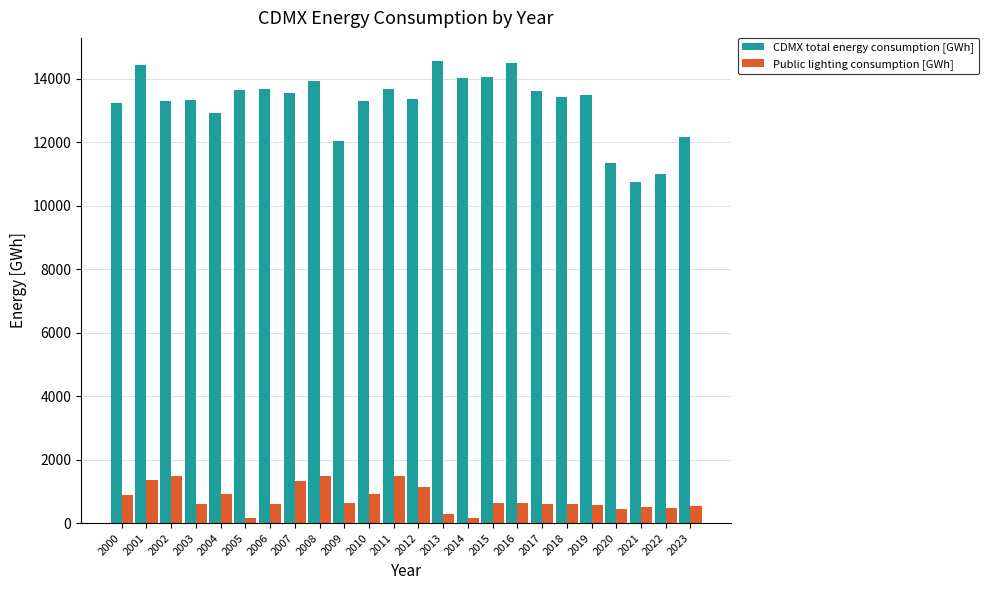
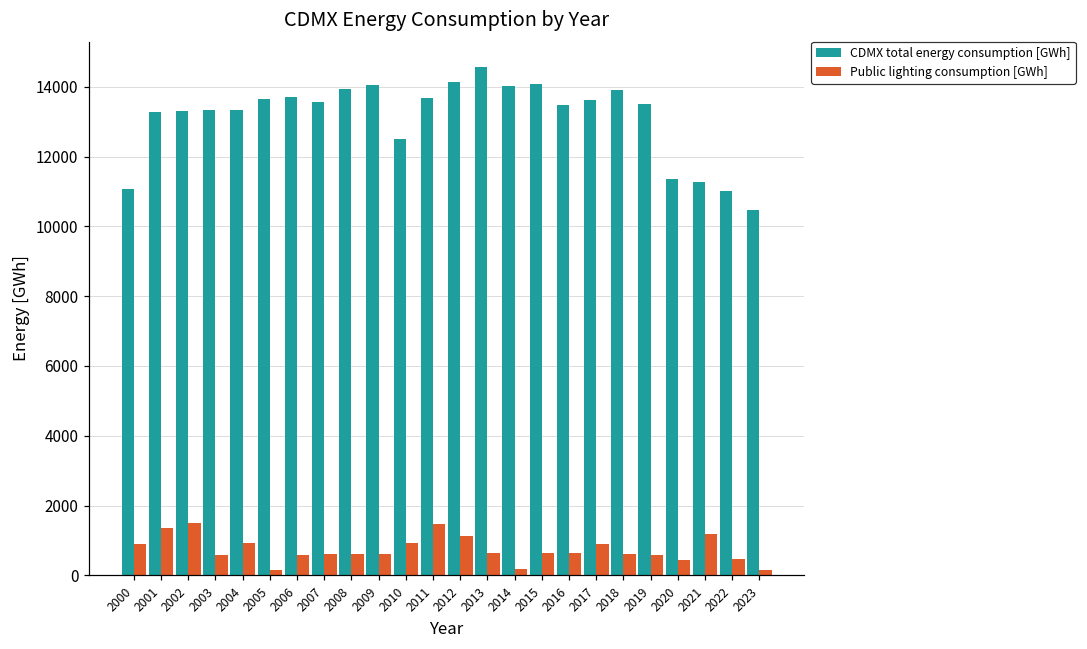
CDMX total energy consumption [GWh], 2000: 13300 -> 11100
CDMX total energy consumption [GWh], 2001: 14400 -> 13300
CDMX total energy consumption [GWh], 2004: 12900 -> 13300
Public lighting consumption [GWh], 2007: 1300 -> 600
Public lighting consumption [GWh], 2008: 1500 -> 600
CDMX total energy consumption [GWh], 2009: 12000 -> 14000
CDMX total energy consumption [GWh], 2010: 13300 -> 12500
CDMX total energy consumption [GWh], 2012: 13400 -> 14100
Public lighting consumption [GWh], 2013: 300 -> 600
CDMX total energy consumption [GWh], 2016: 14500 -> 13500
Public lighting consumption [GWh], 2017: 600 -> 900
CDMX total energy consumption [GWh], 2018: 13400 -> 13900
CDMX total energy consumption [GWh], 2021: 10800 -> 11300
Public lighting consumption [GWh], 2021: 500 -> 1200
CDMX total energy consumption [GWh], 2023: 12200 -> 10500
Public lighting consumption [GWh], 2023: 500 -> 100
